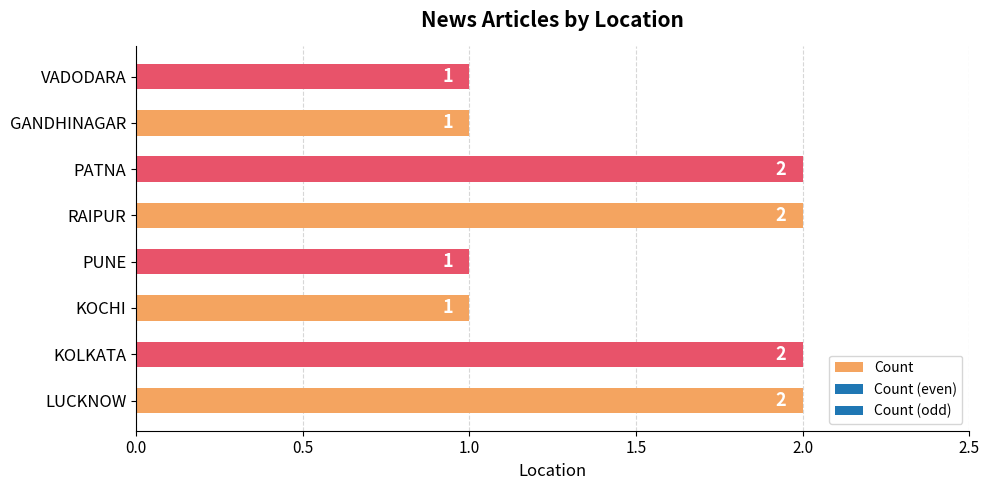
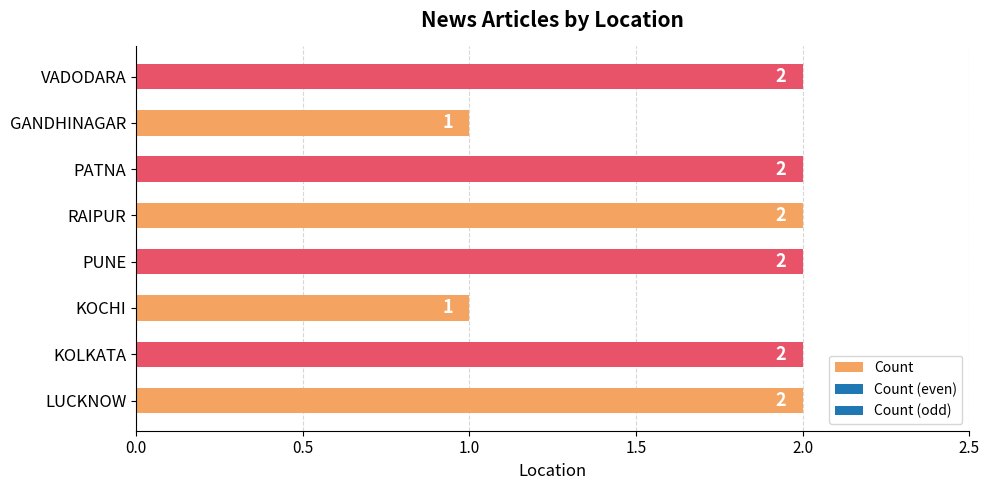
VADODARA: 1 -> 2
PUNE: 1 -> 2
